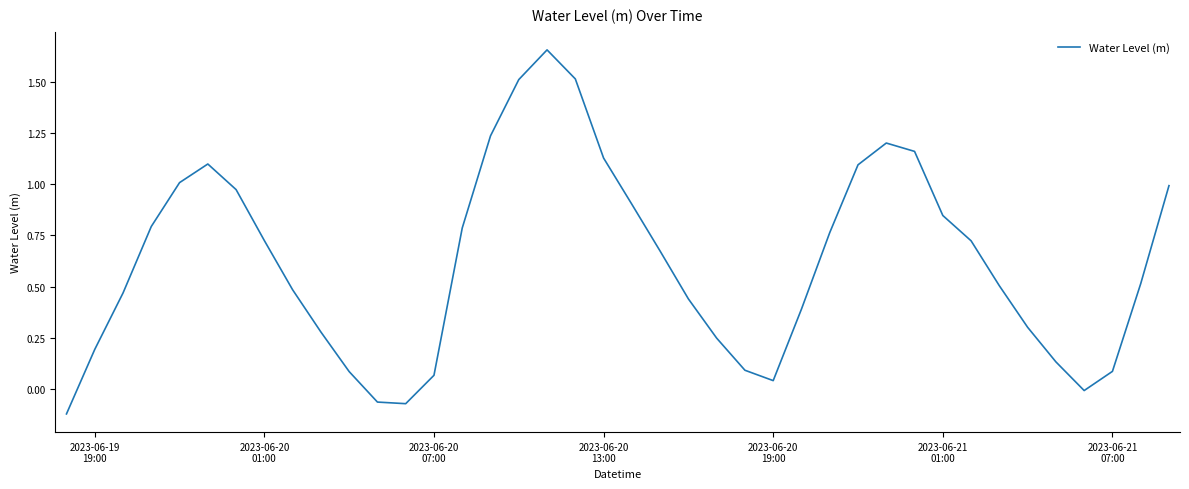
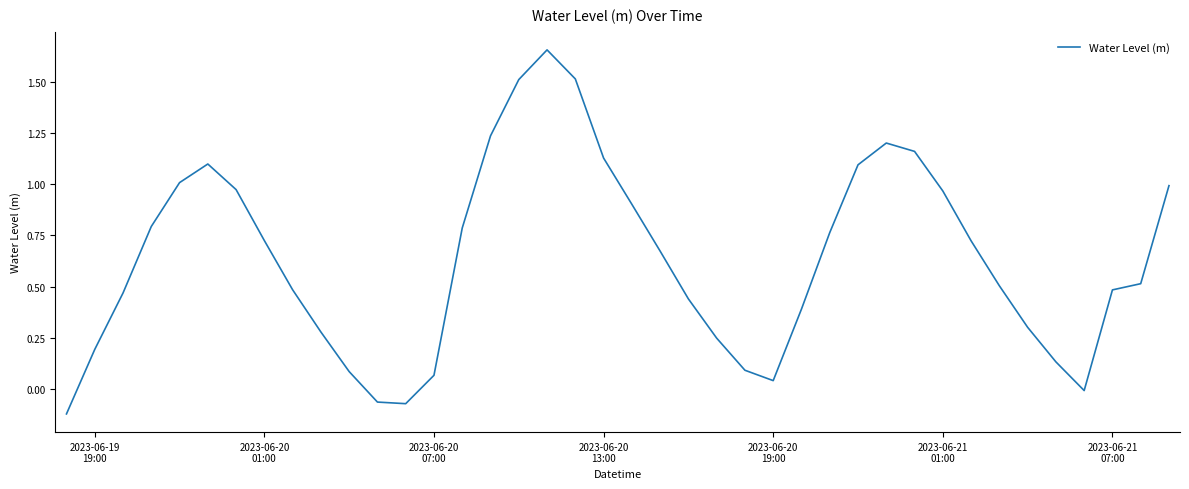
2023-06-21 01:00: 0.85 -> 0.97
2023-06-21 07:00: 0.09 -> 0.48
